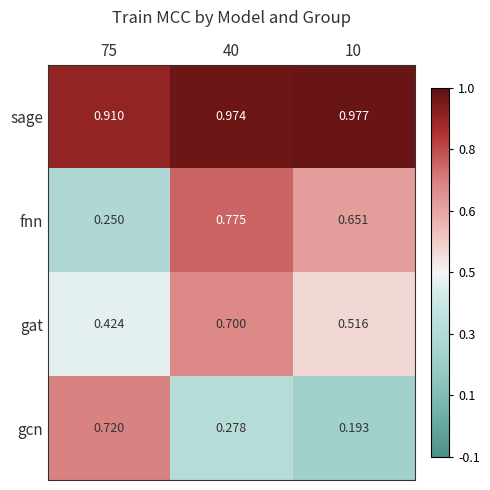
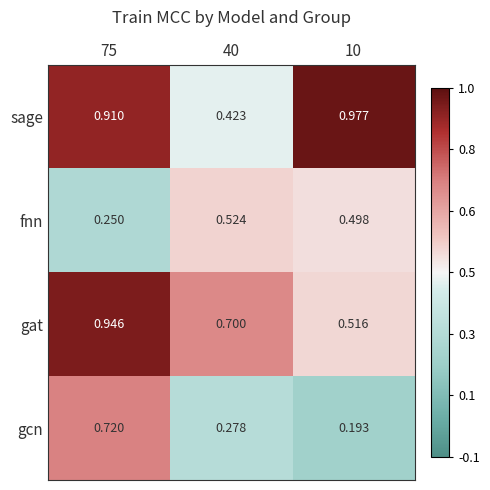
sage, 40: 0.974 -> 0.423
fnn, 40: 0.775 -> 0.524
fnn, 10: 0.651 -> 0.498
gat, 75: 0.424 -> 0.946
